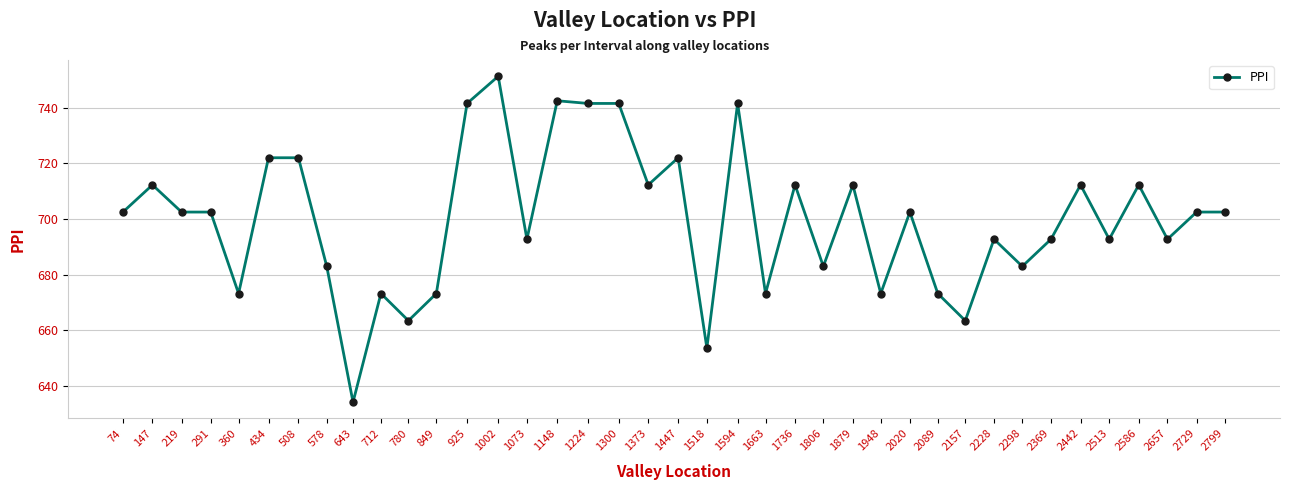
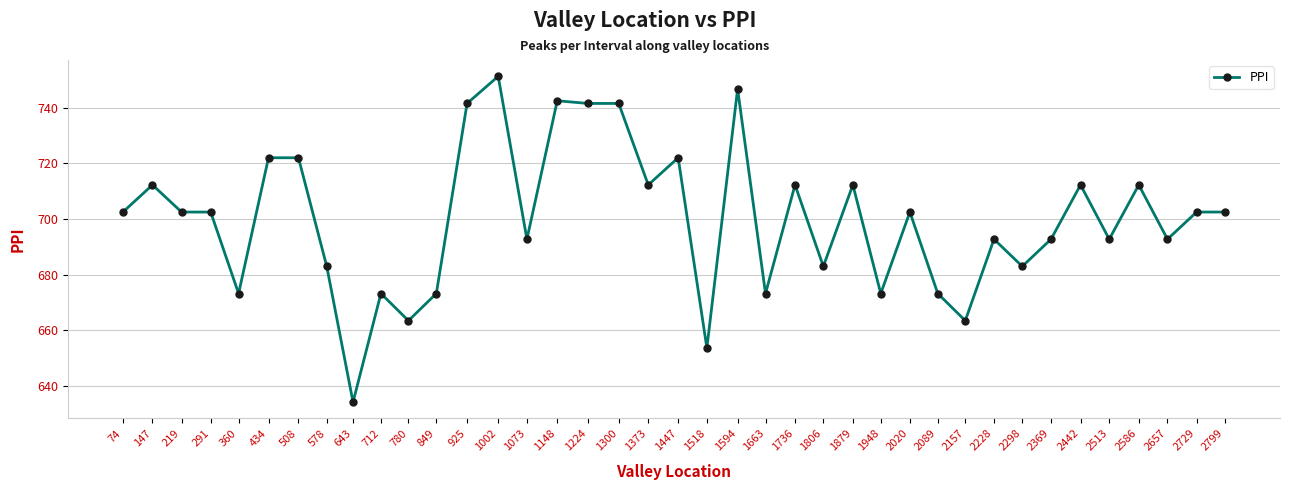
1594: 741 -> 747
